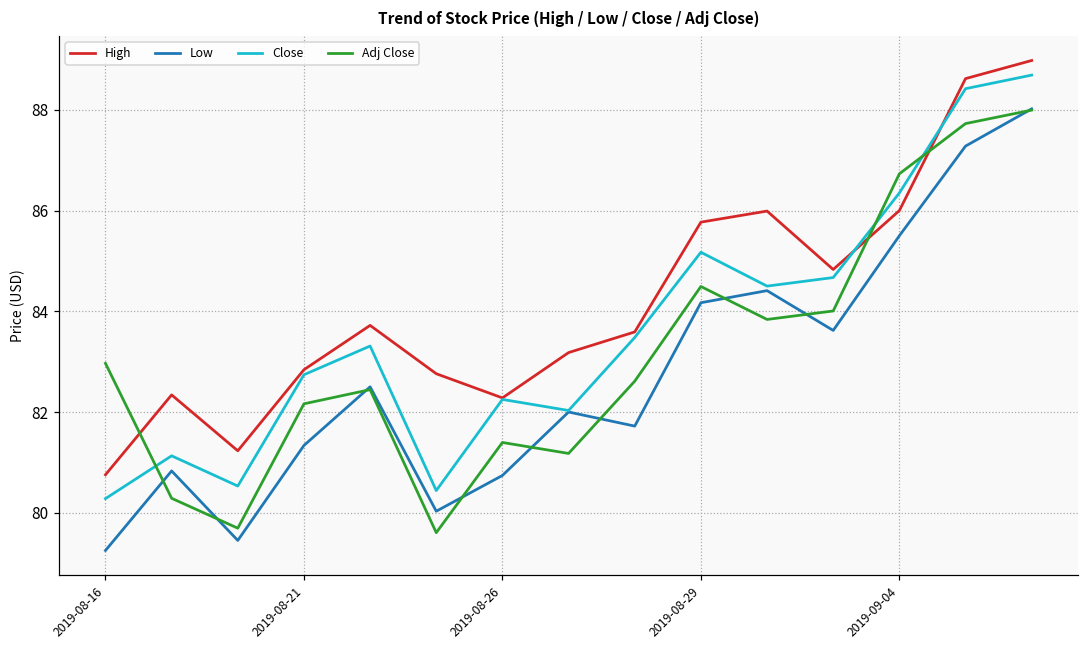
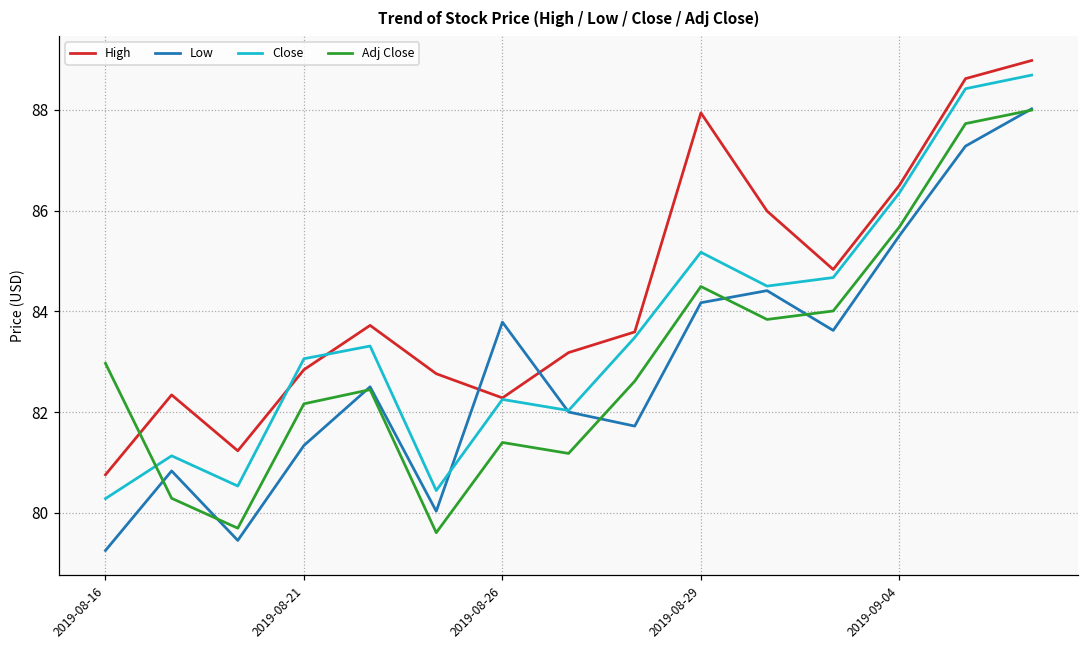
Close, 2019-08-21: 82.7 -> 83.1
Low, 2019-08-26: 80.7 -> 83.8
High, 2019-08-29: 85.8 -> 87.9
High, 2019-09-04: 86.0 -> 86.5
Adj Close, 2019-09-04: 86.7 -> 85.7
